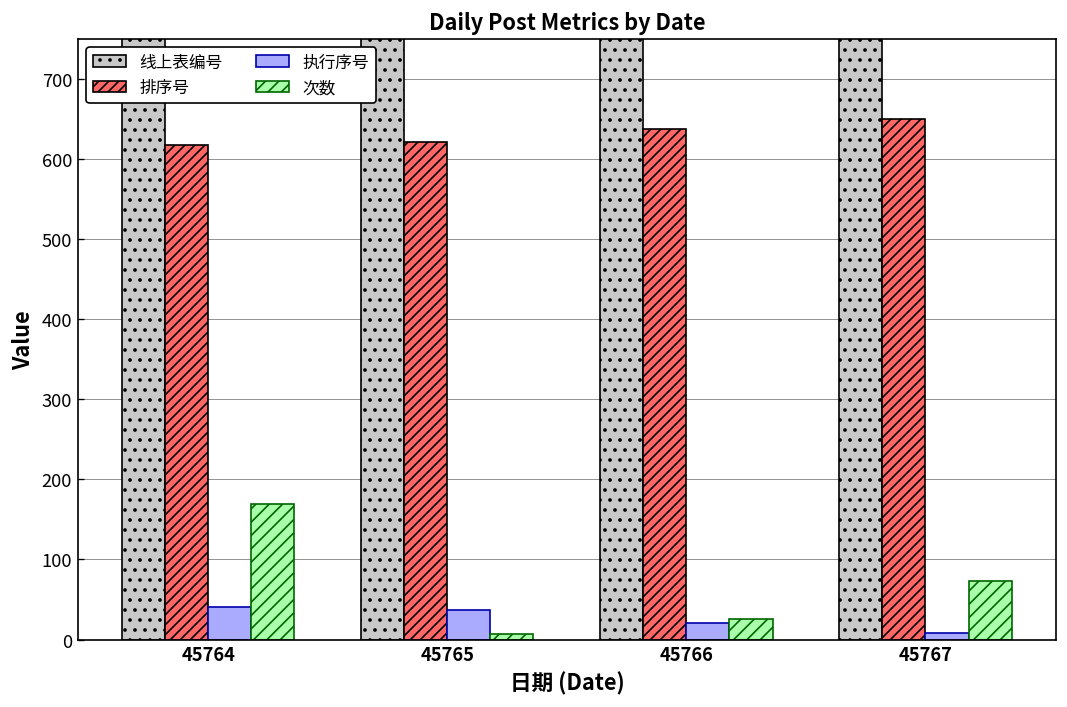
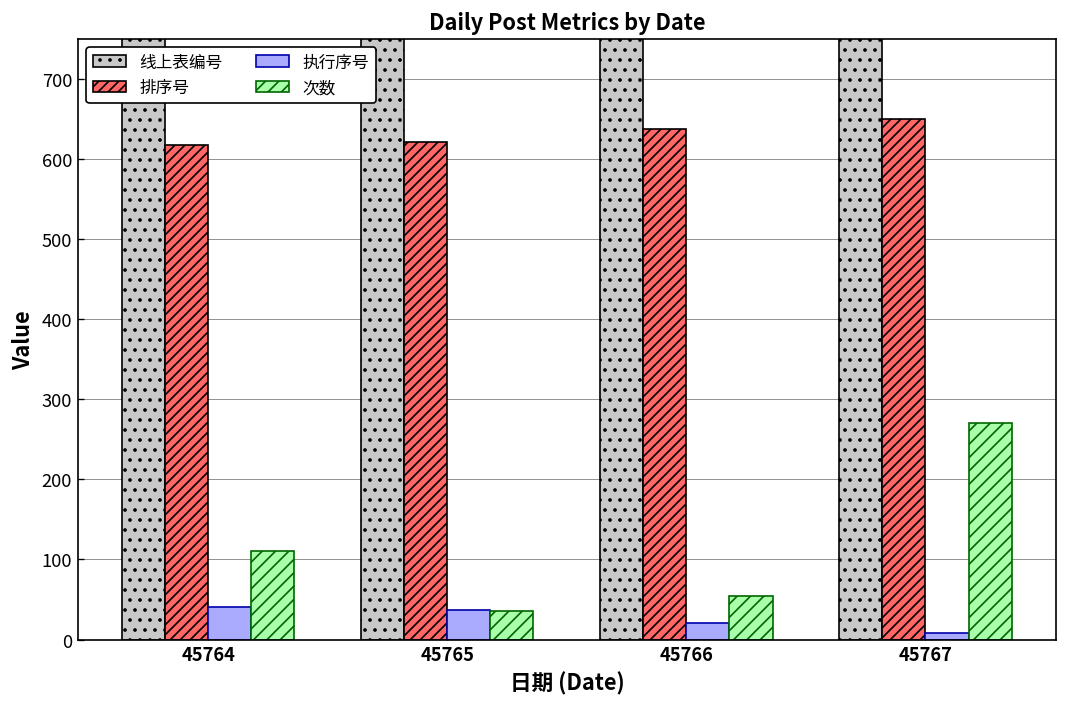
次数, 45764: 170 -> 110
次数, 45765: 10 -> 40
次数, 45766: 30 -> 50
次数, 45767: 70 -> 270
